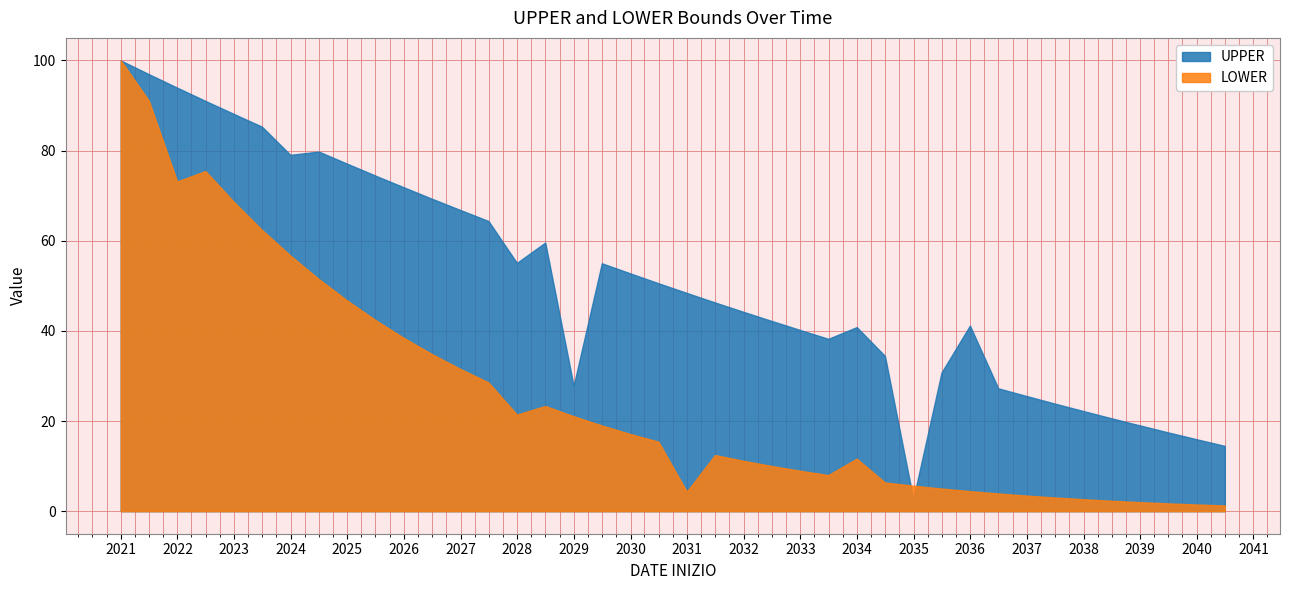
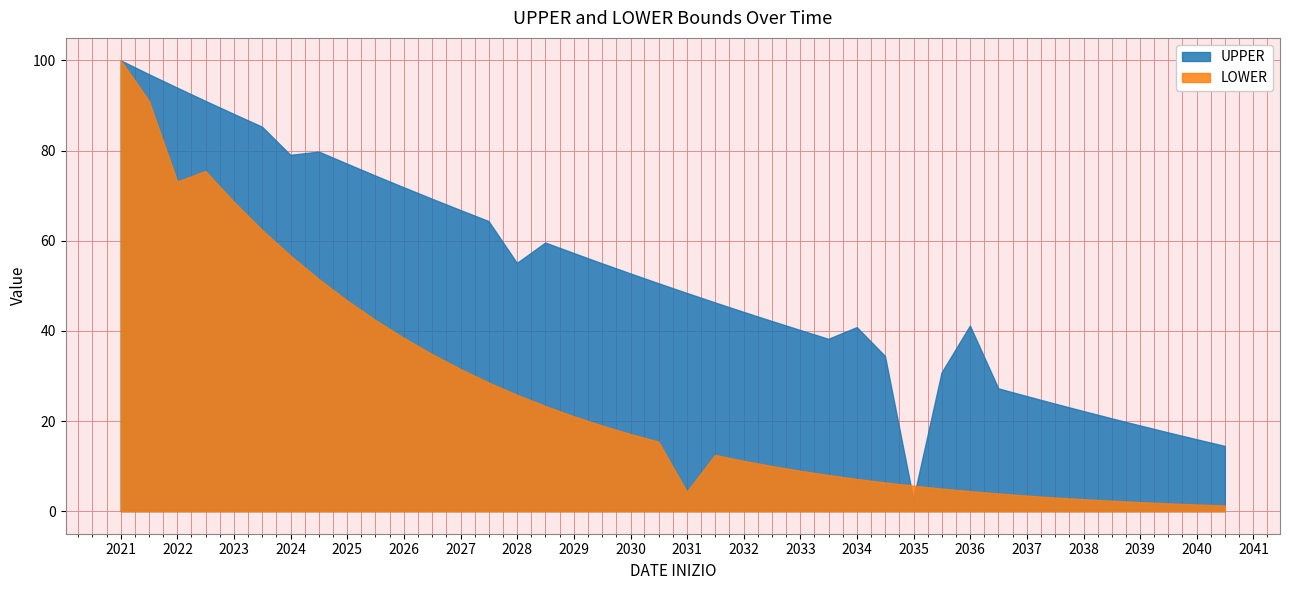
LOWER, 2028: 21 -> 26
UPPER, 2029: 28 -> 57
LOWER, 2034: 12 -> 7
